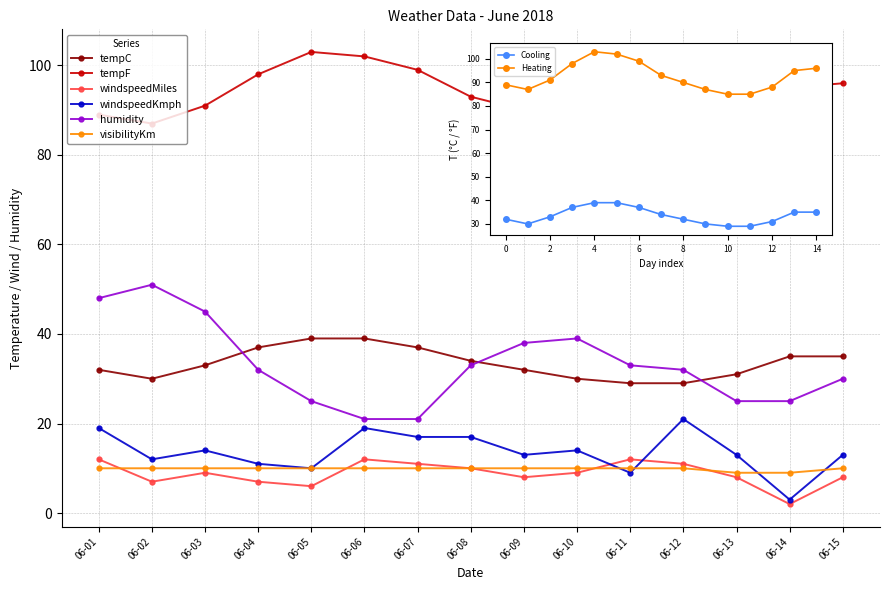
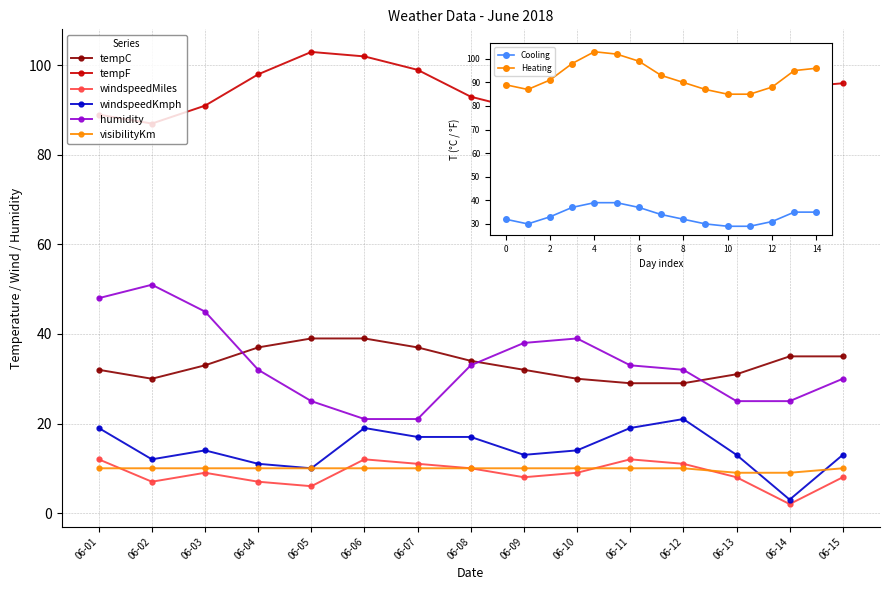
Weather Data - June 2018, windspeedKmph, 06-11: 9 -> 19
